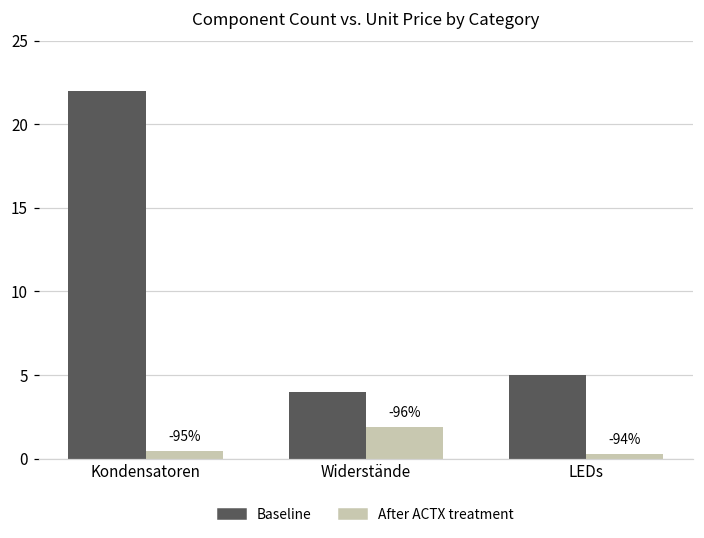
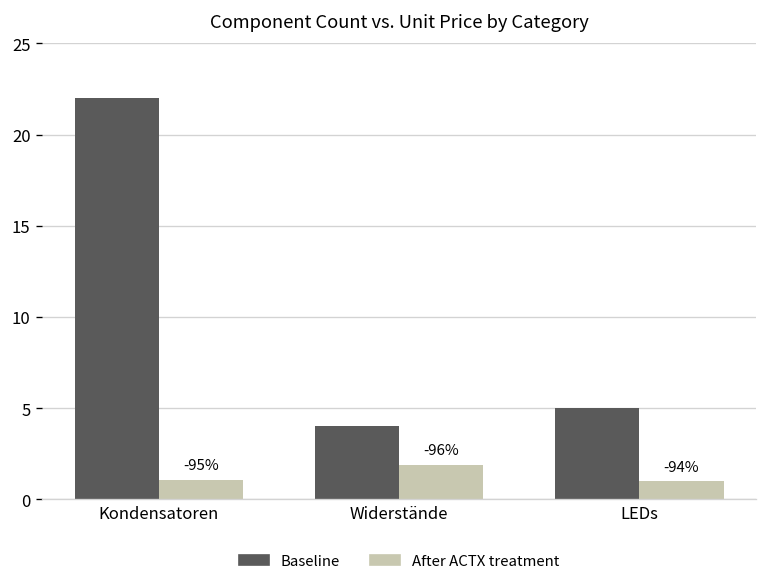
After ACTX treatment, Kondensatoren: 0.5 -> 1.1
After ACTX treatment, LEDs: 0.3 -> 1.0
